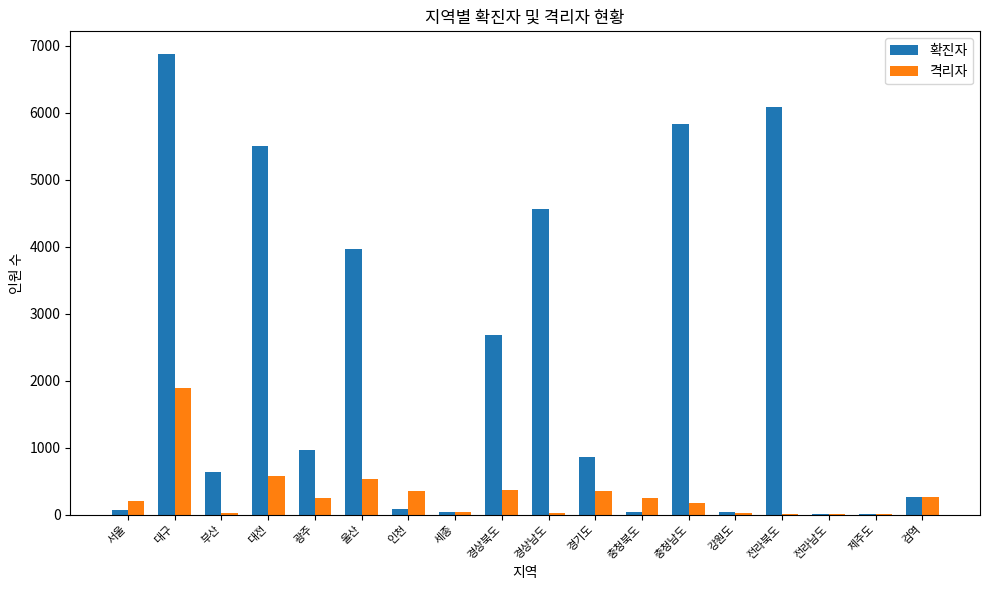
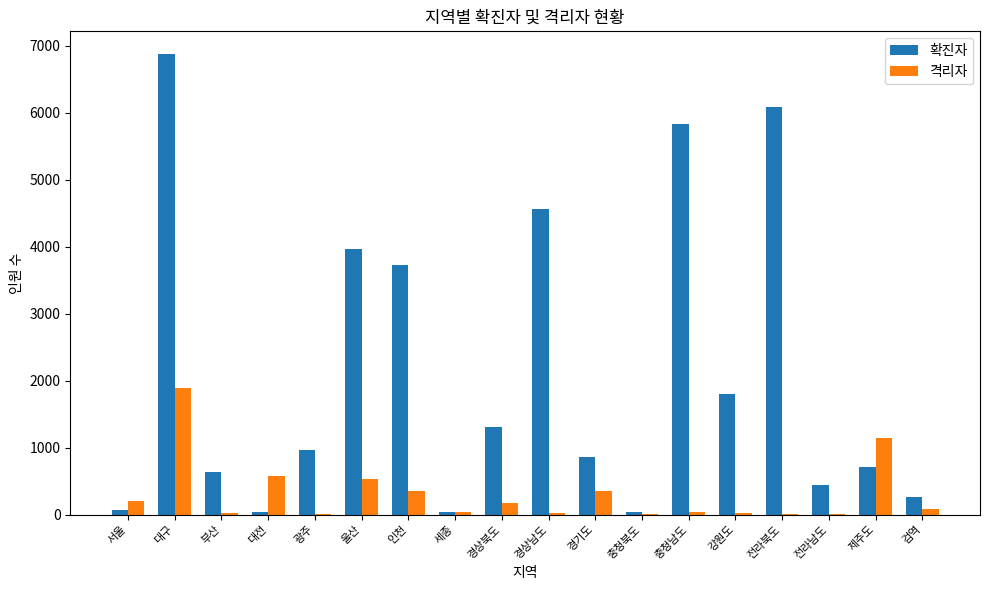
확진자, 대전: 5500 -> 0
격리자, 광주: 300 -> 0
확진자, 인천: 100 -> 3700
확진자, 경상북도: 2700 -> 1300
격리자, 경상북도: 400 -> 200
격리자, 충청북도: 200 -> 0
격리자, 충청남도: 200 -> 0
확진자, 강원도: 0 -> 1800
확진자, 전라남도: 0 -> 400
확진자, 제주도: 0 -> 700
격리자, 제주도: 0 -> 1200
격리자, 검역: 300 -> 100
